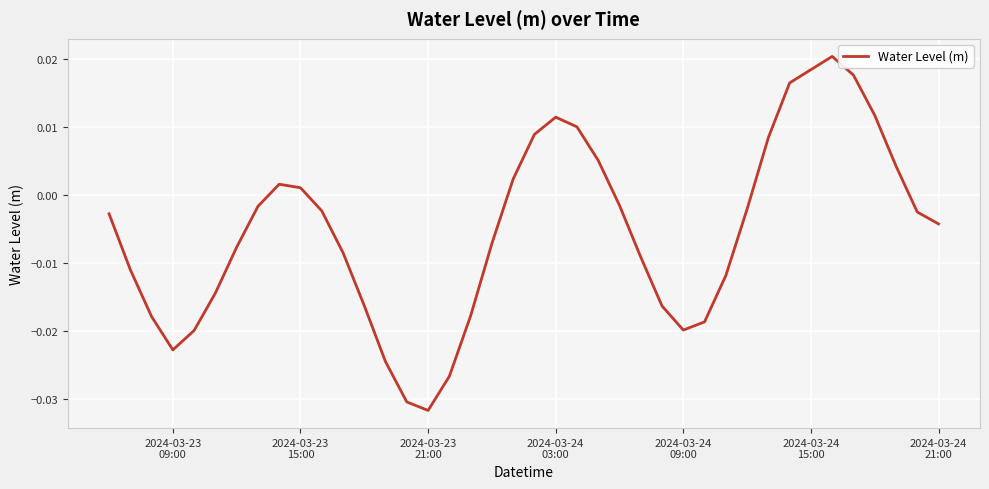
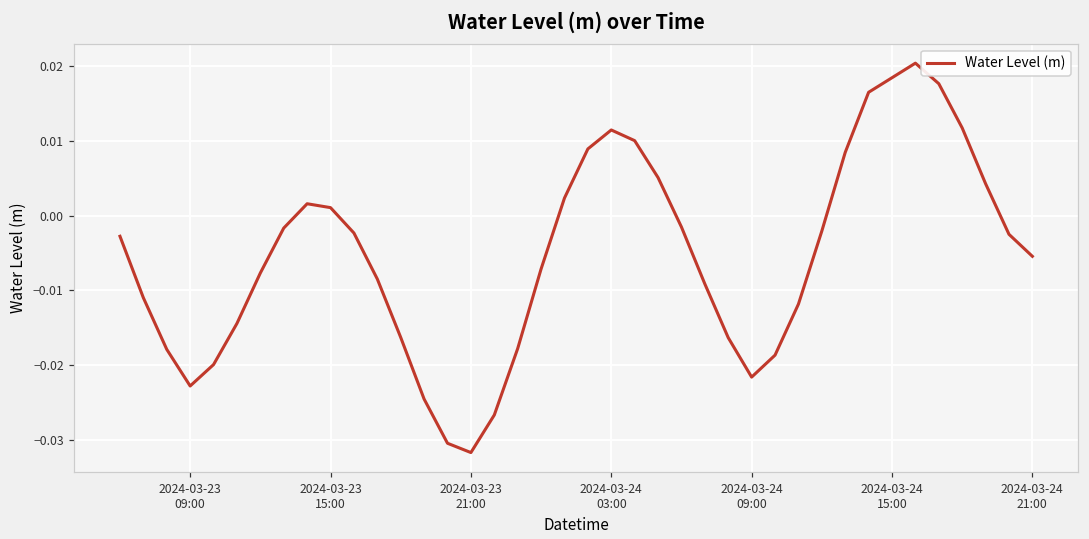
2024-03-24 09:00: -0.020 -> -0.022
2024-03-24 21:00: -0.004 -> -0.005
